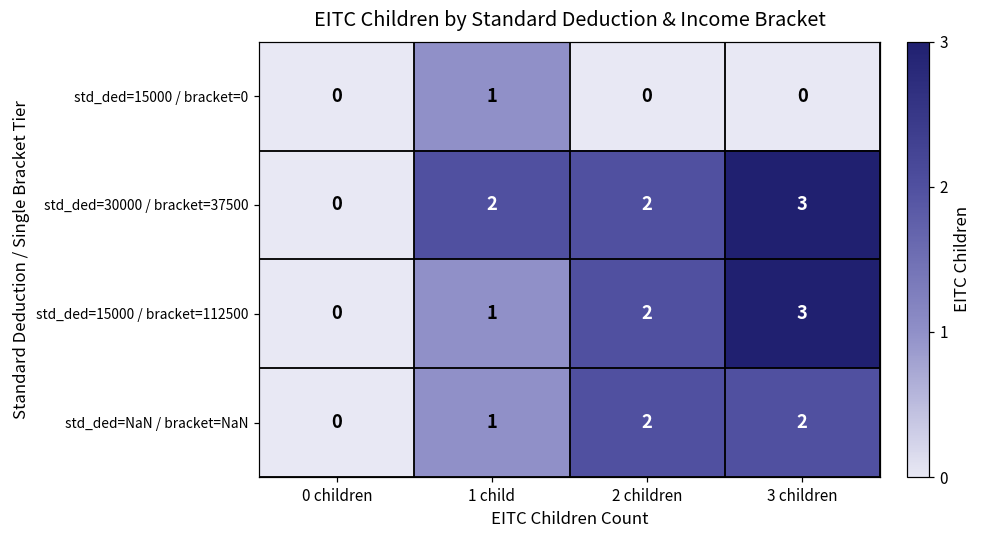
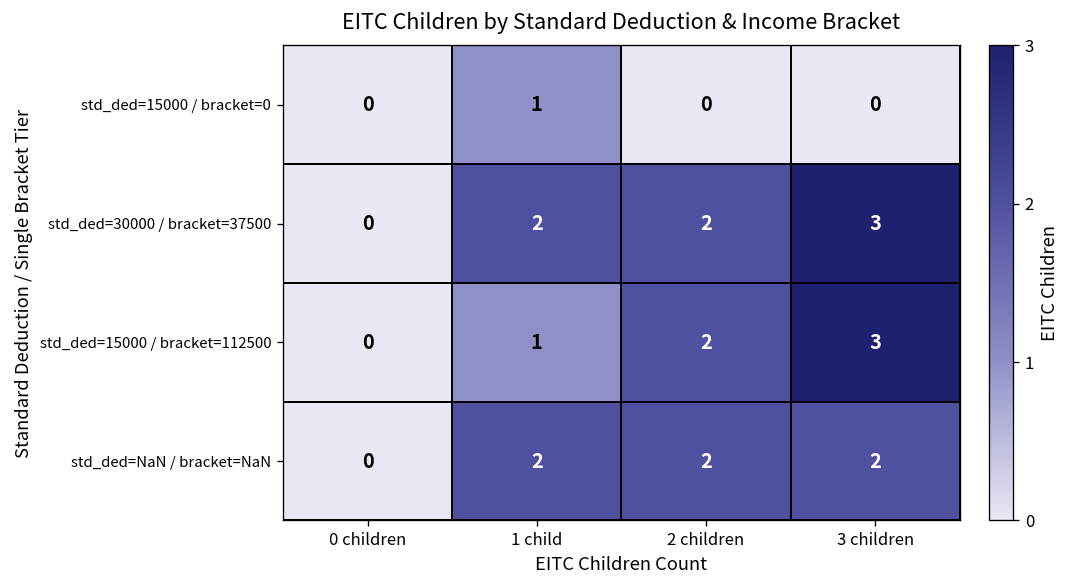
std_ded=NaN / bracket=NaN, 1 child: 1 -> 2
